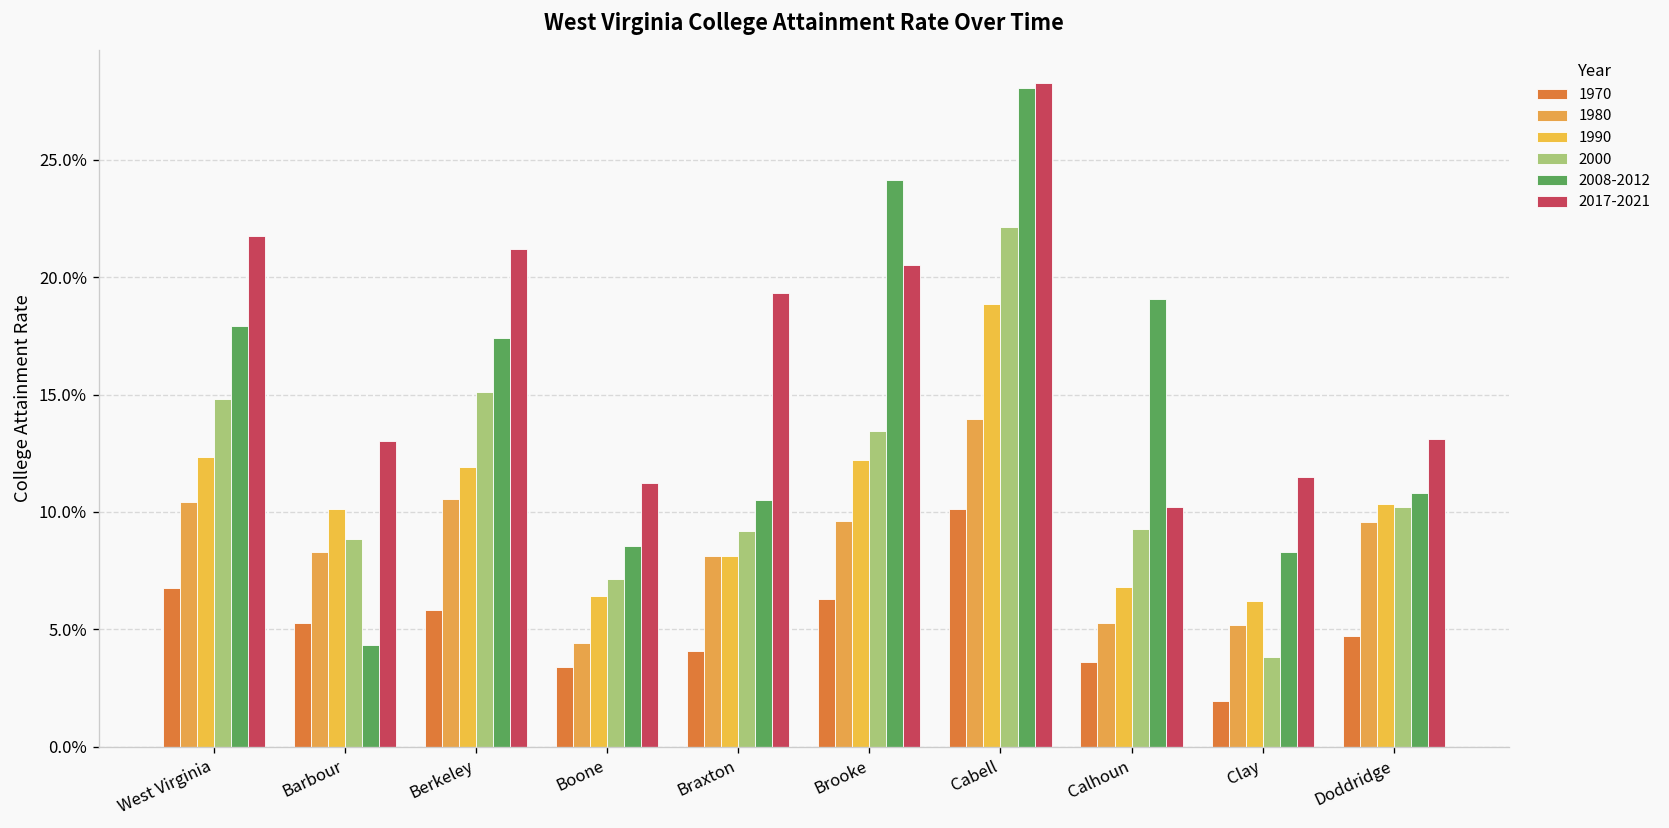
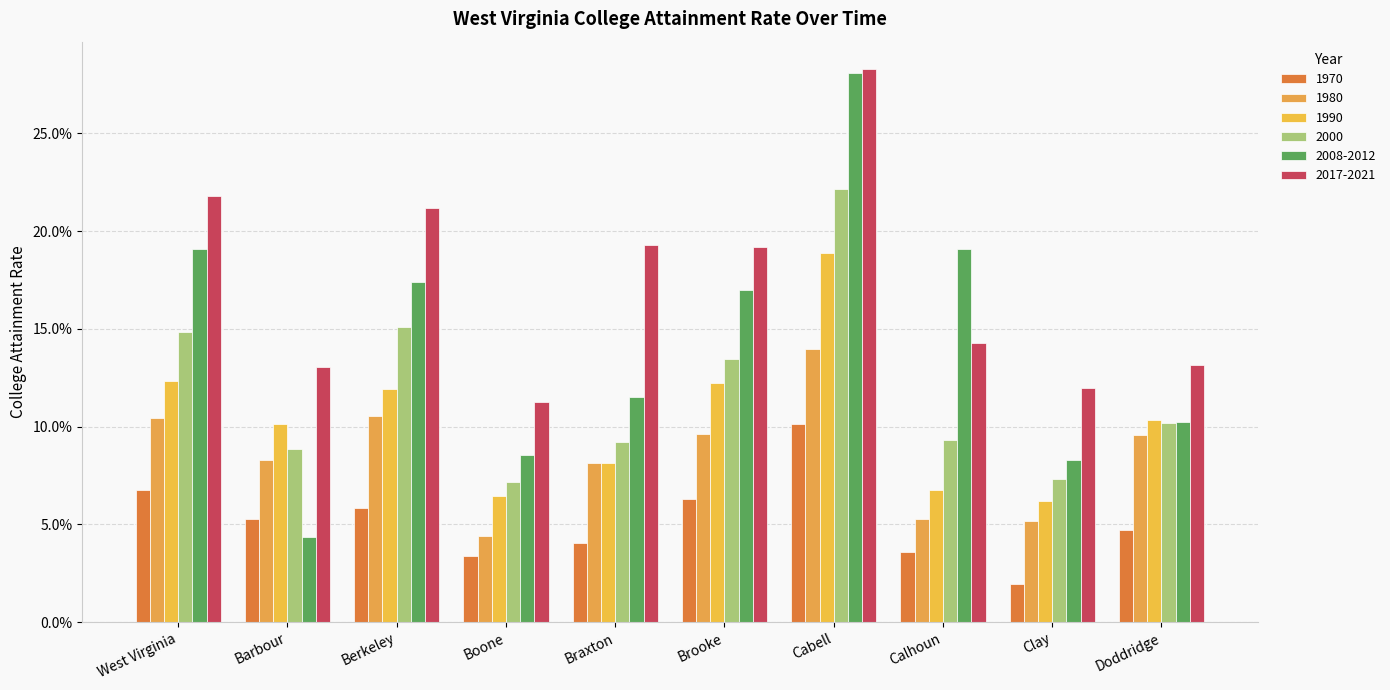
2008-2012, West Virginia: 17.9% -> 19.1%
2008-2012, Braxton: 10.5% -> 11.5%
2008-2012, Brooke: 24.2% -> 17.0%
2017-2021, Brooke: 20.5% -> 19.2%
2017-2021, Calhoun: 10.2% -> 14.3%
2000, Clay: 3.8% -> 7.3%
2017-2021, Clay: 11.5% -> 12.0%
2008-2012, Doddridge: 10.8% -> 10.2%
